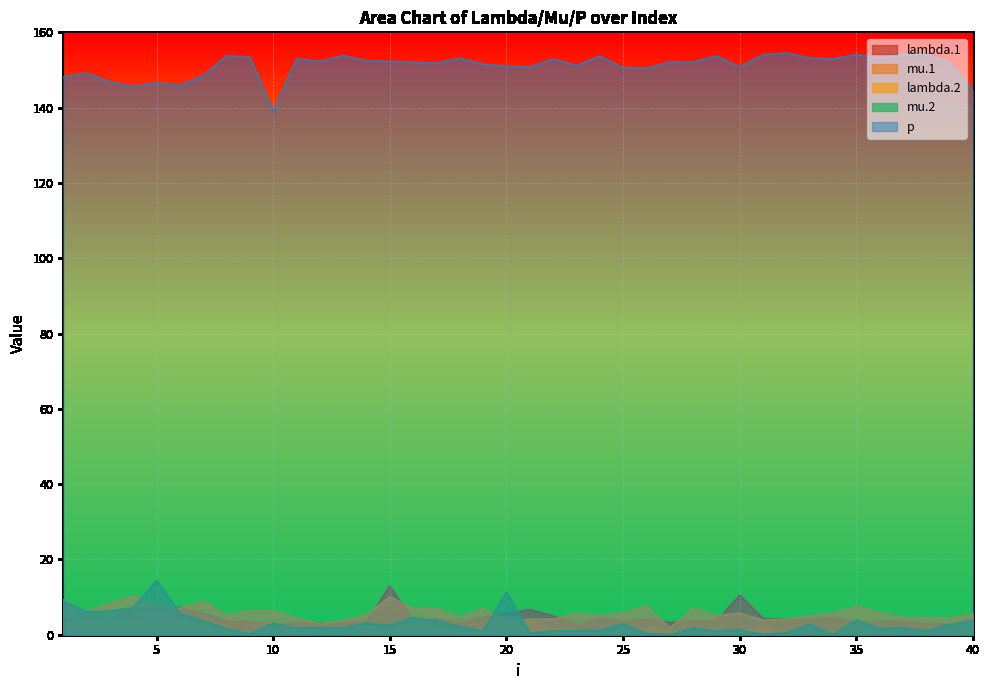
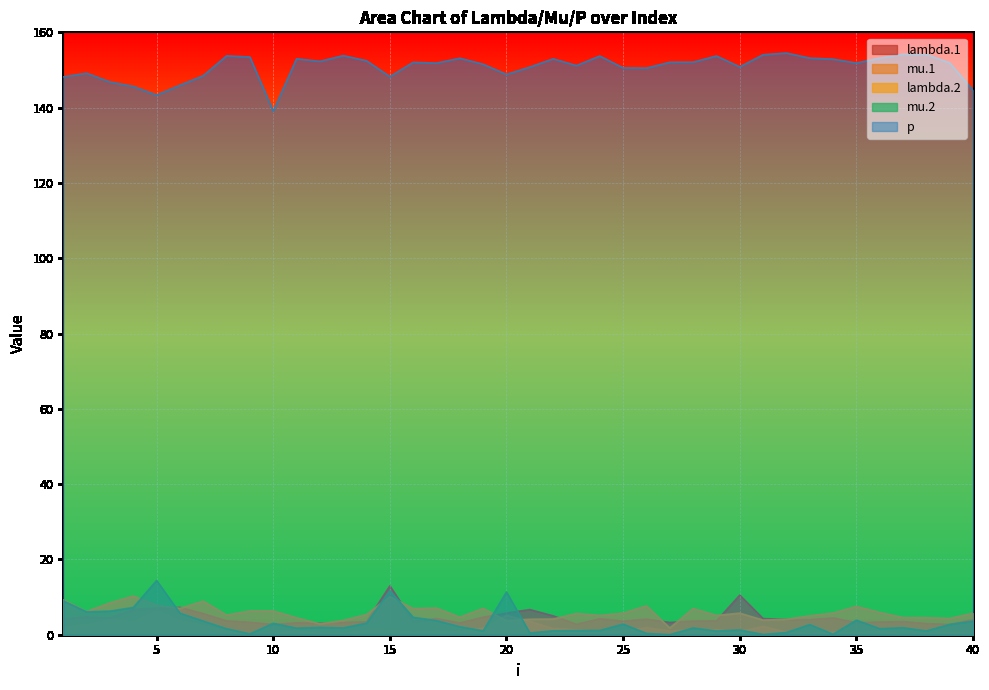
p, 5: 147 -> 143
mu.2, 15: 3 -> 12
p, 15: 152 -> 148
p, 20: 151 -> 149
p, 35: 154 -> 152
